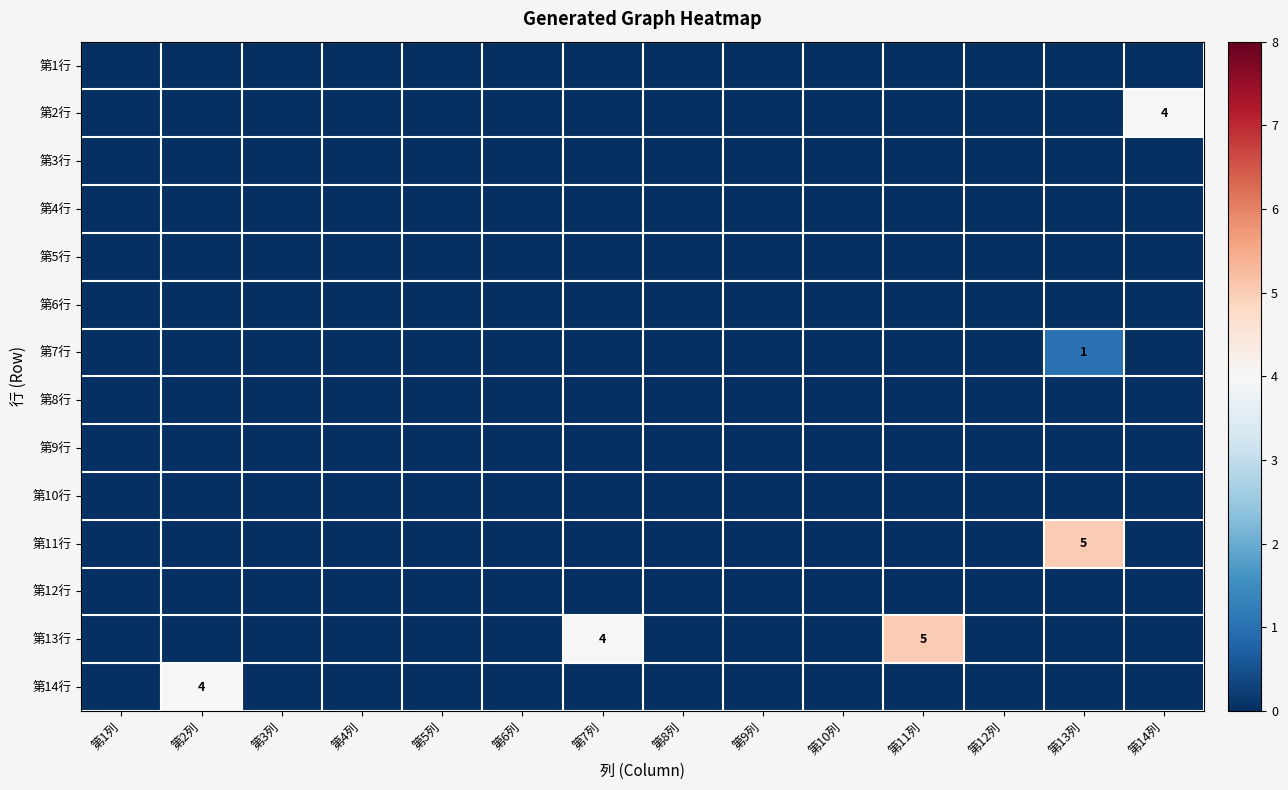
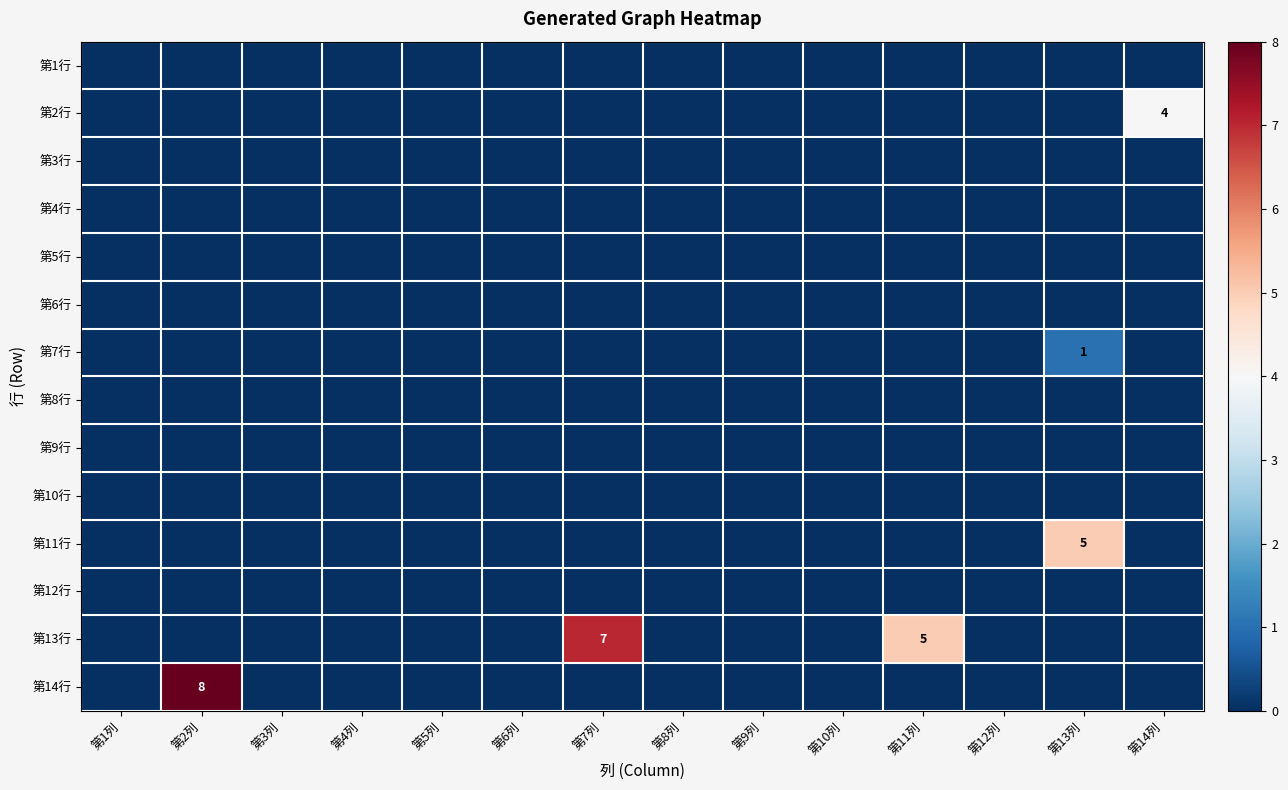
第13行, 第7列: 4 -> 7
第14行, 第2列: 4 -> 8
